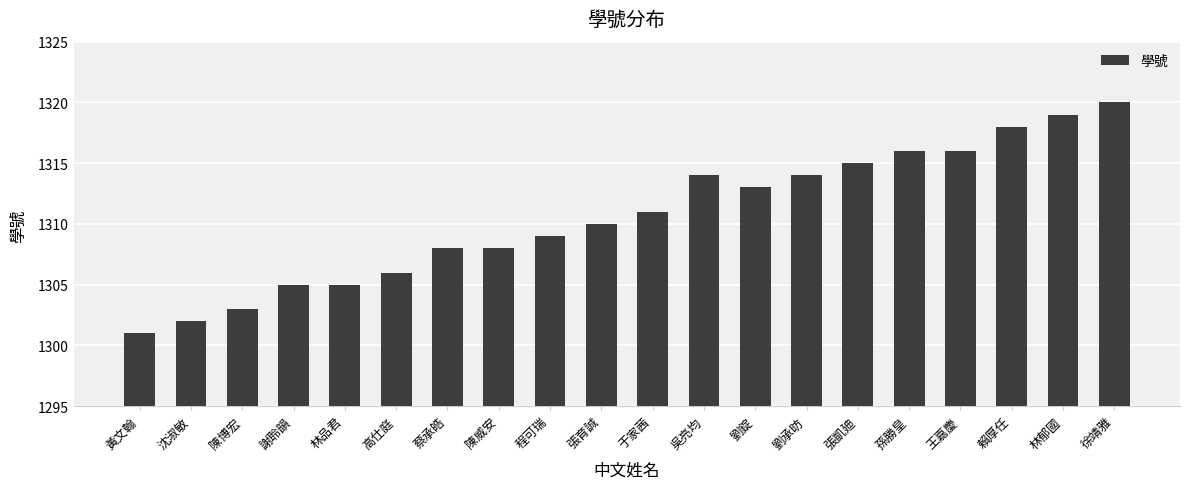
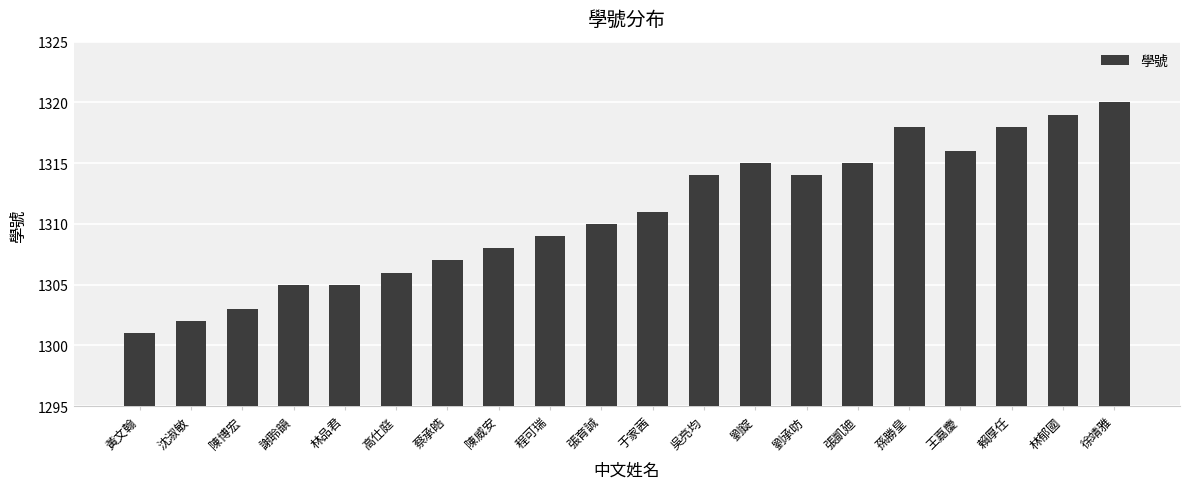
蔡承皓: 1308 -> 1307
劉錠: 1313 -> 1315
孫勝皇: 1316 -> 1318
